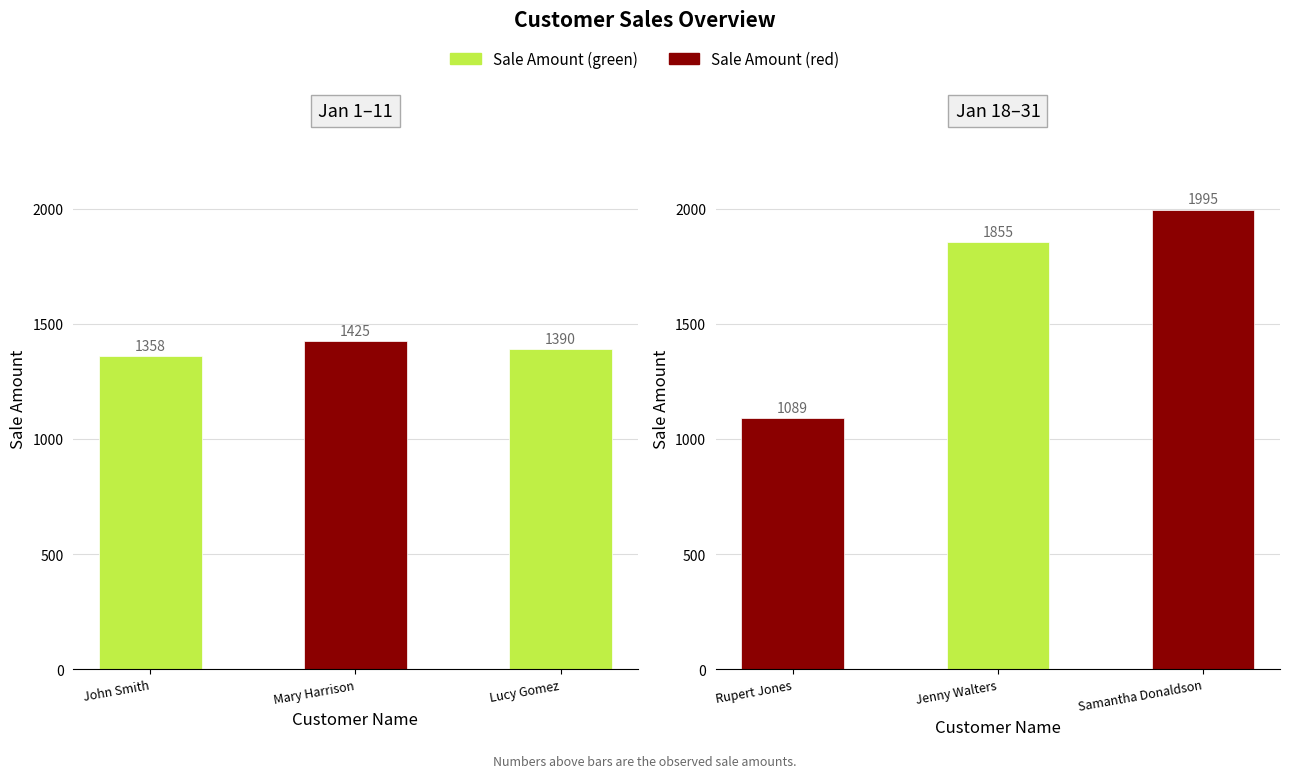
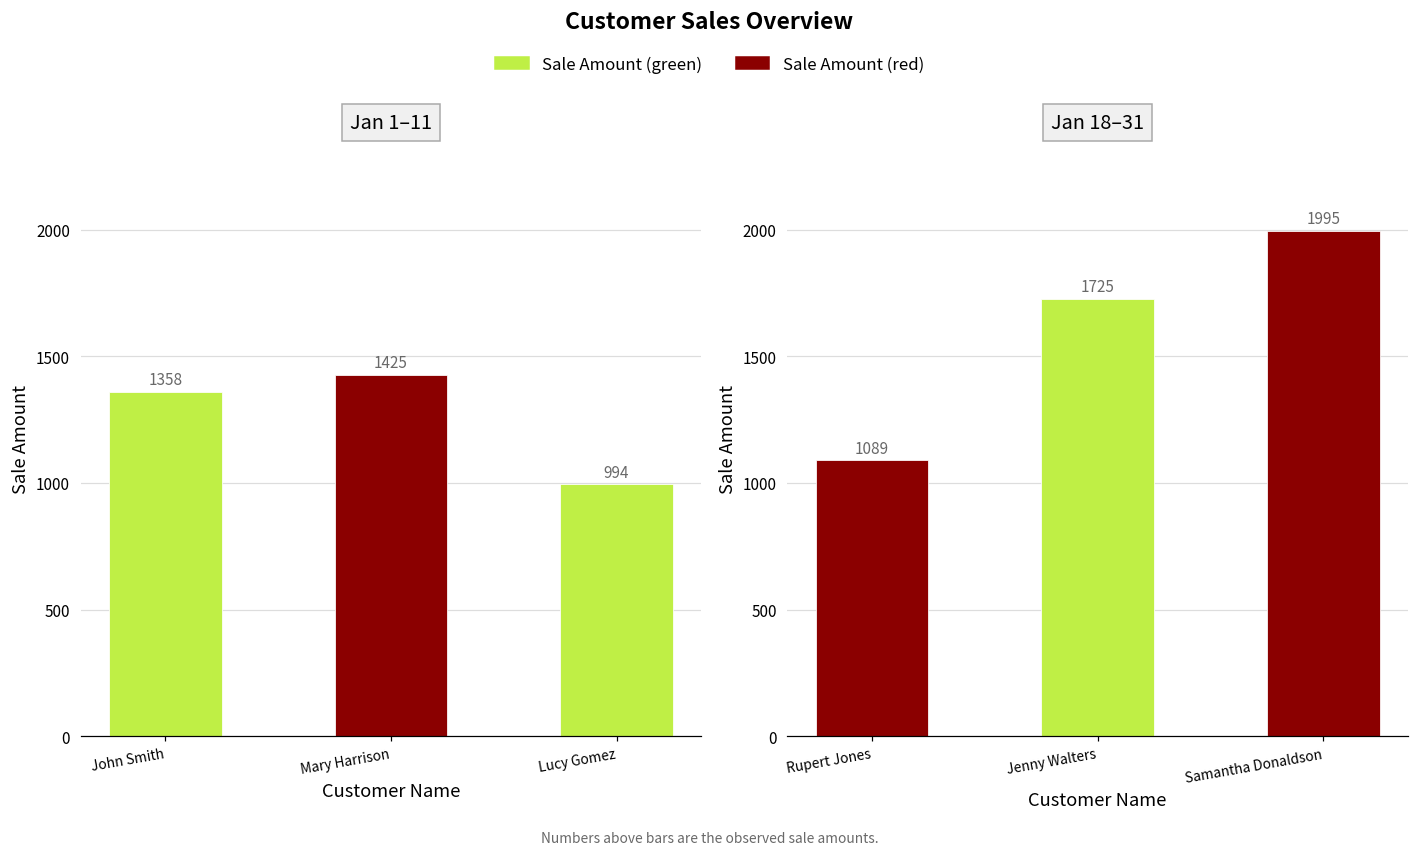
Jan 1–11, Lucy Gomez: 1390 -> 994
Jan 18–31, Jenny Walters: 1855 -> 1725
